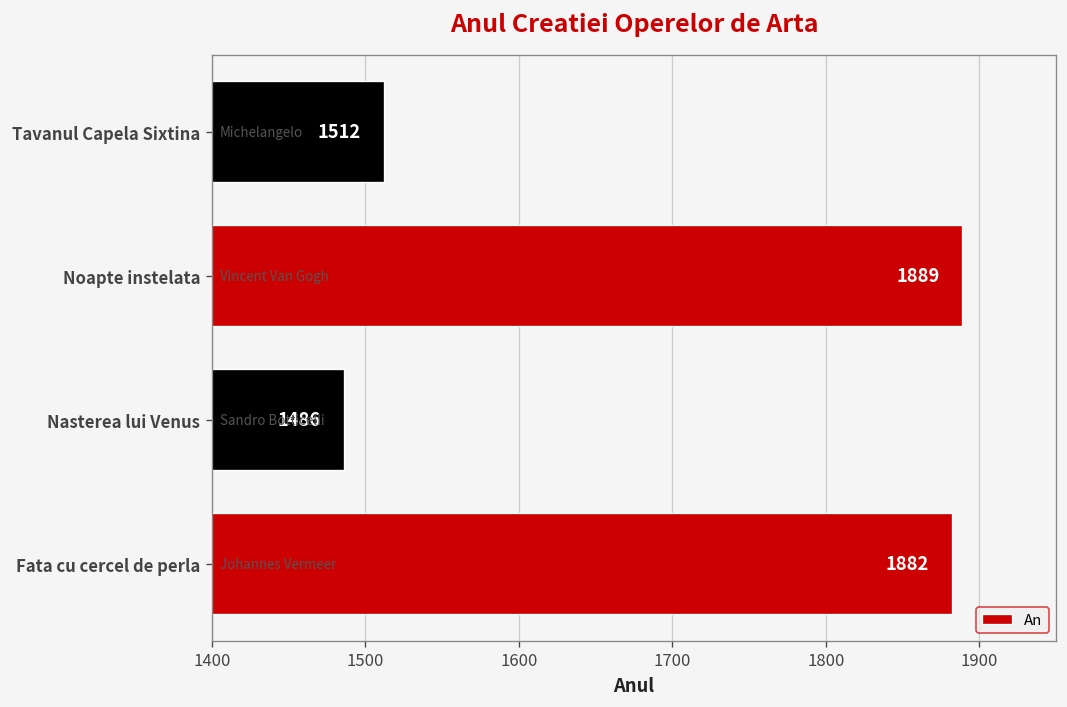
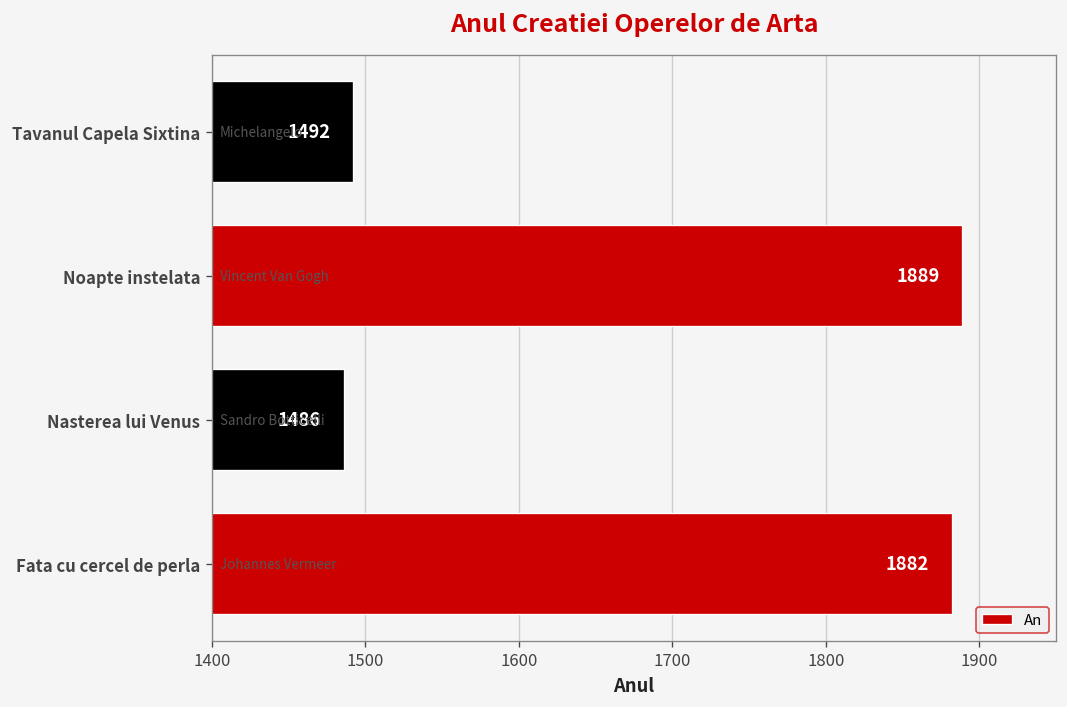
Tavanul Capela Sixtina: 1512 -> 1492
